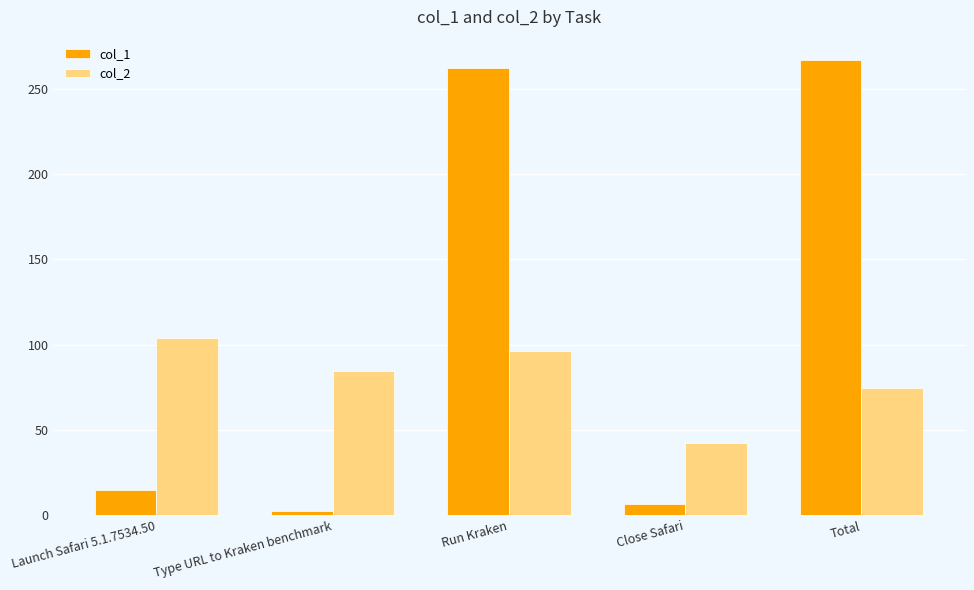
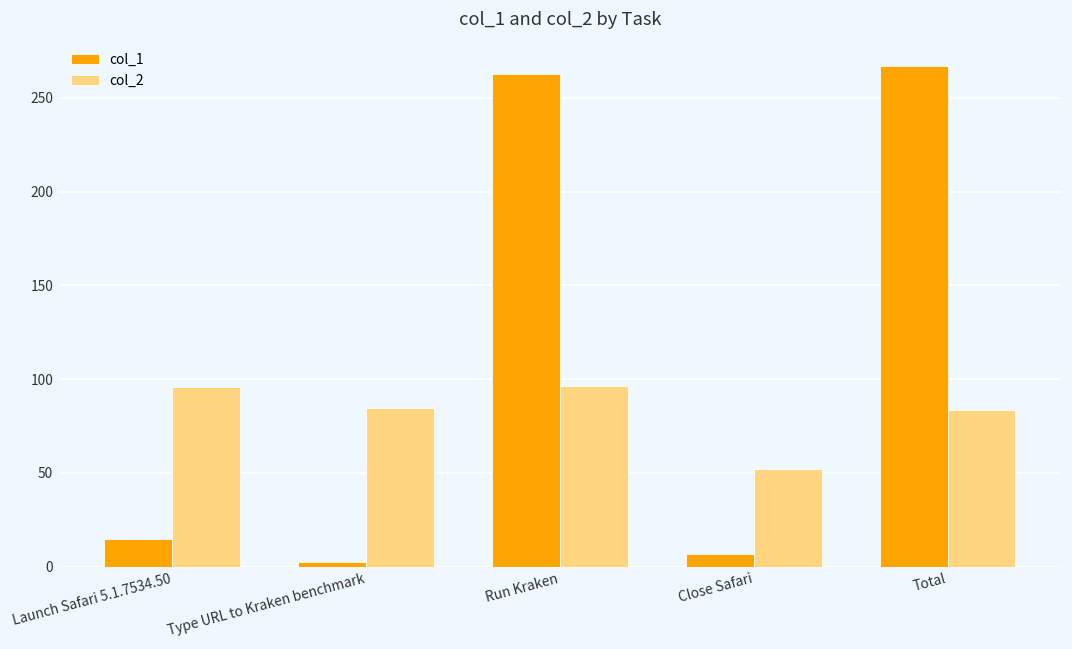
col_2, Launch Safari 5.1.7534.50: 104 -> 96
col_2, Close Safari: 43 -> 52
col_2, Total: 74 -> 83
